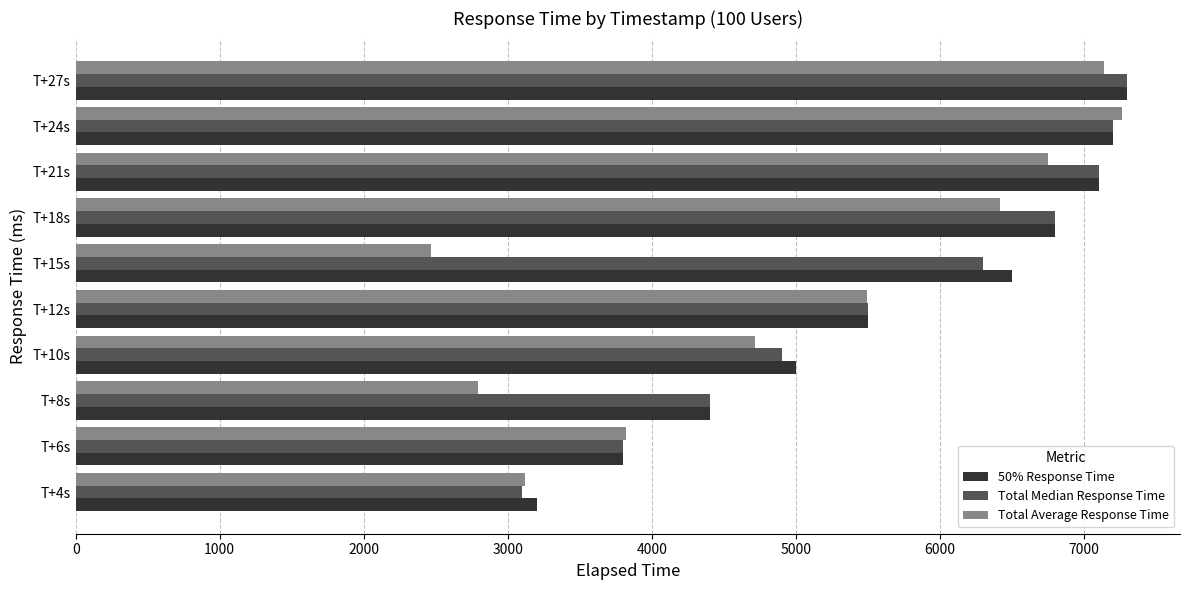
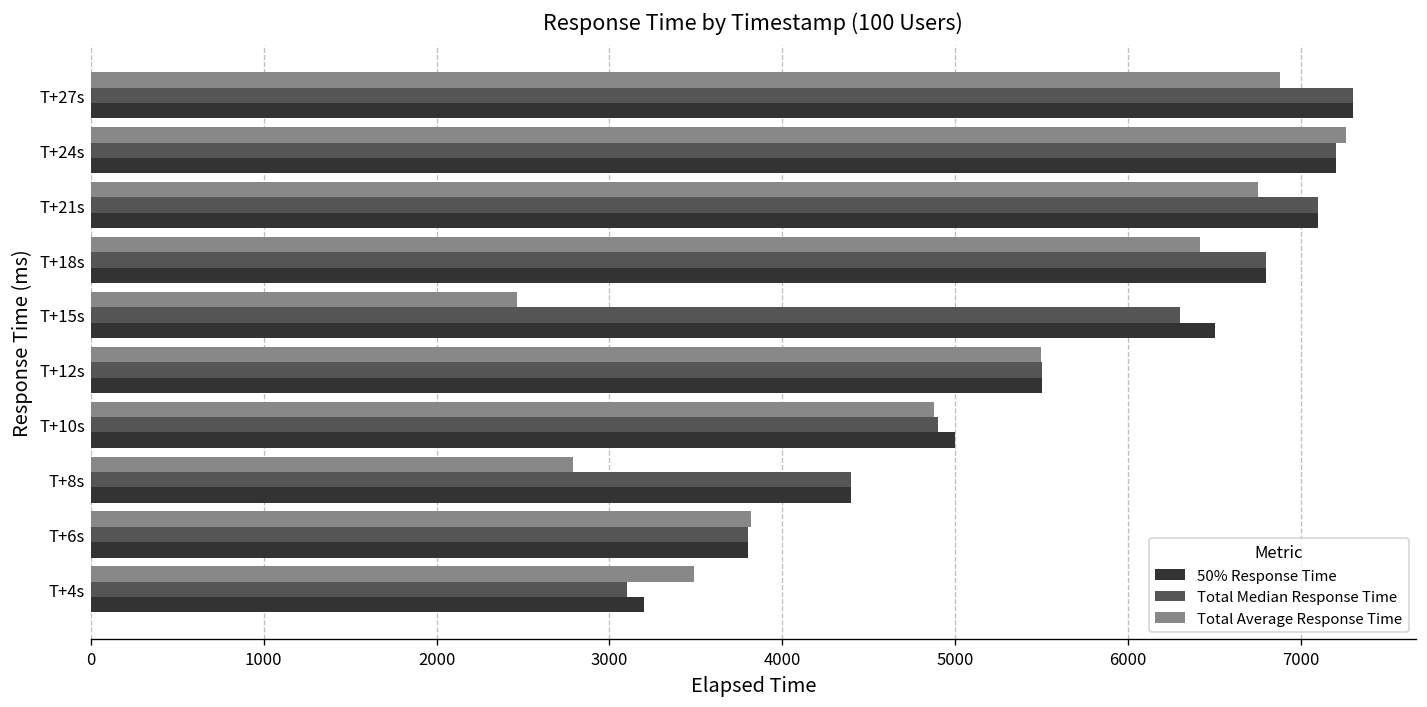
Total Average Response Time, T+27s: 7140 -> 6880
Total Average Response Time, T+10s: 4720 -> 4880
Total Average Response Time, T+4s: 3120 -> 3490
